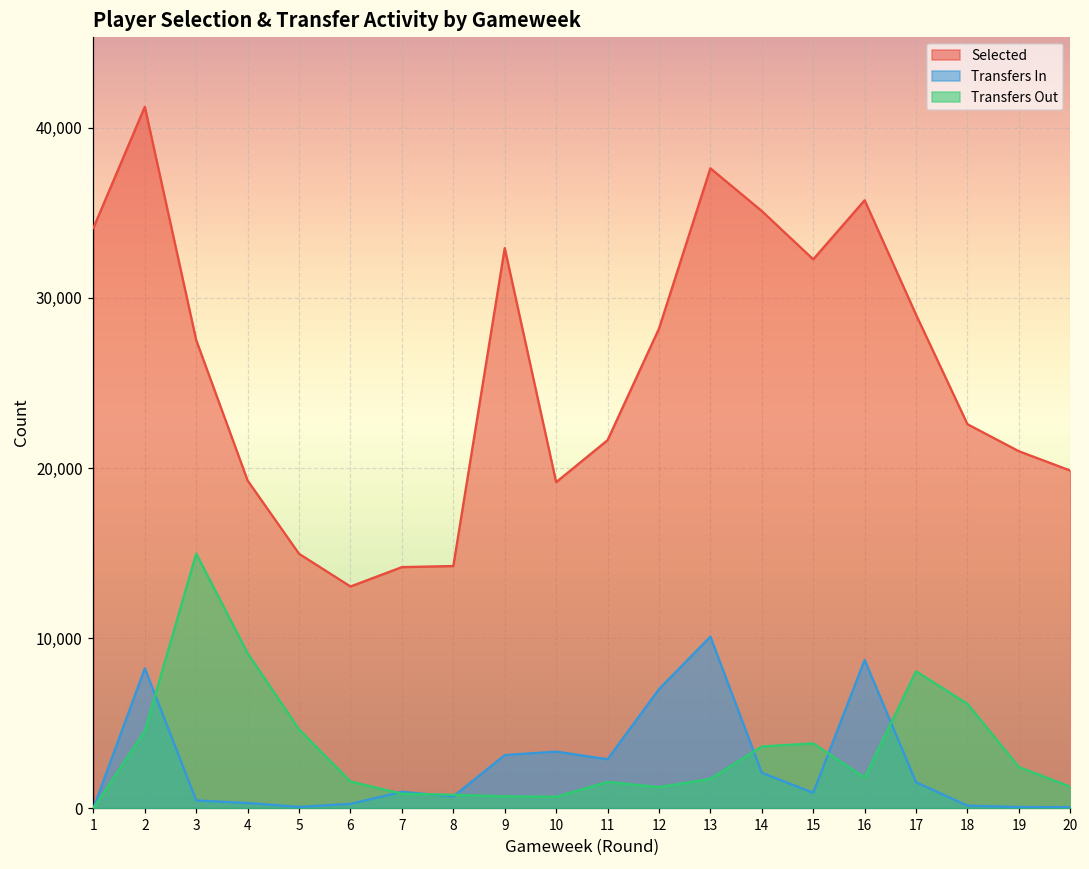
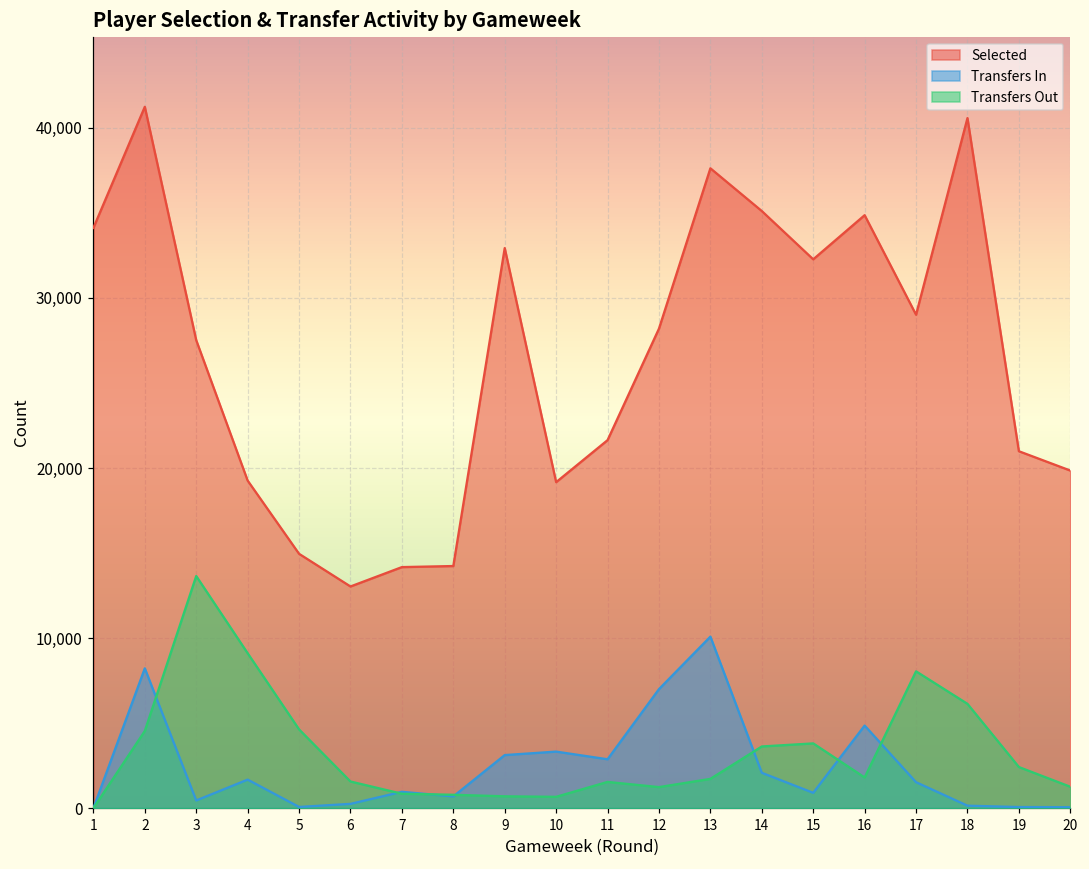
Transfers Out, 3: 15,000 -> 13,600
Transfers In, 4: 300 -> 1,700
Selected, 16: 35,700 -> 34,900
Transfers In, 16: 8,700 -> 4,900
Selected, 18: 22,600 -> 40,600
